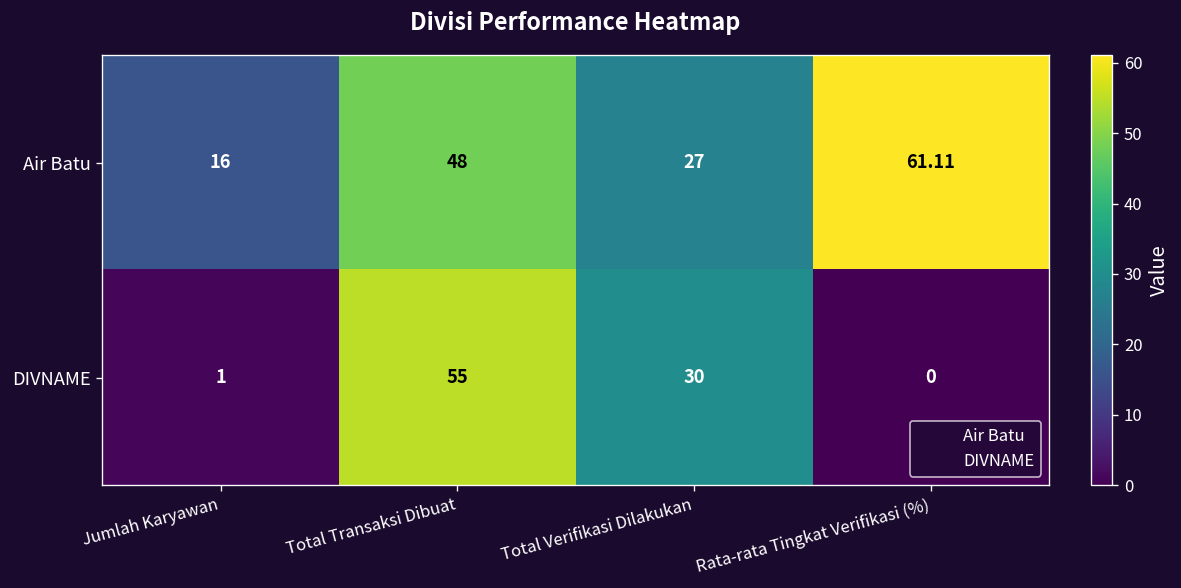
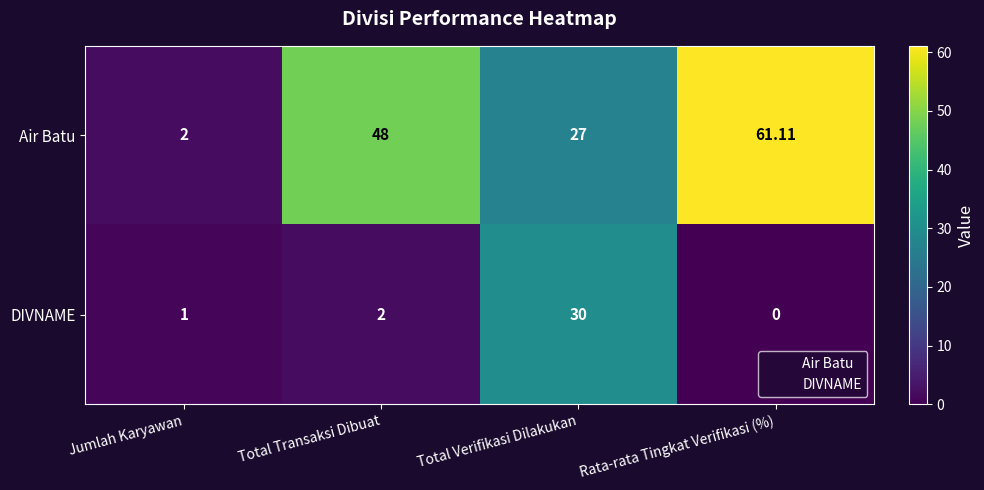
Air Batu, Jumlah Karyawan: 16 -> 2
DIVNAME, Total Transaksi Dibuat: 55 -> 2
